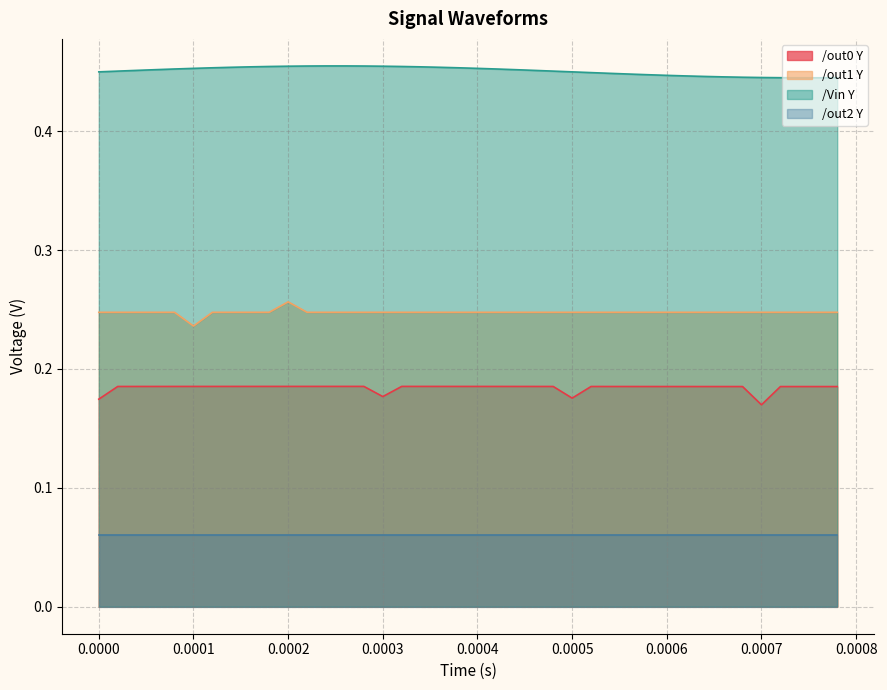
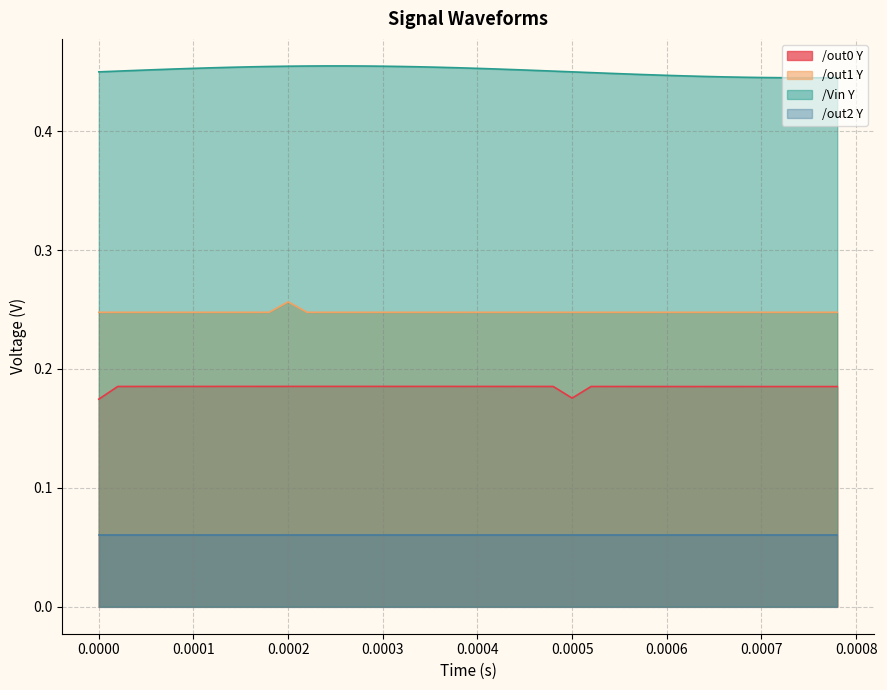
/out1 Y, 0.0001: 0.236 -> 0.248
/out0 Y, 0.0003: 0.177 -> 0.185
/out0 Y, 0.0007: 0.170 -> 0.185
